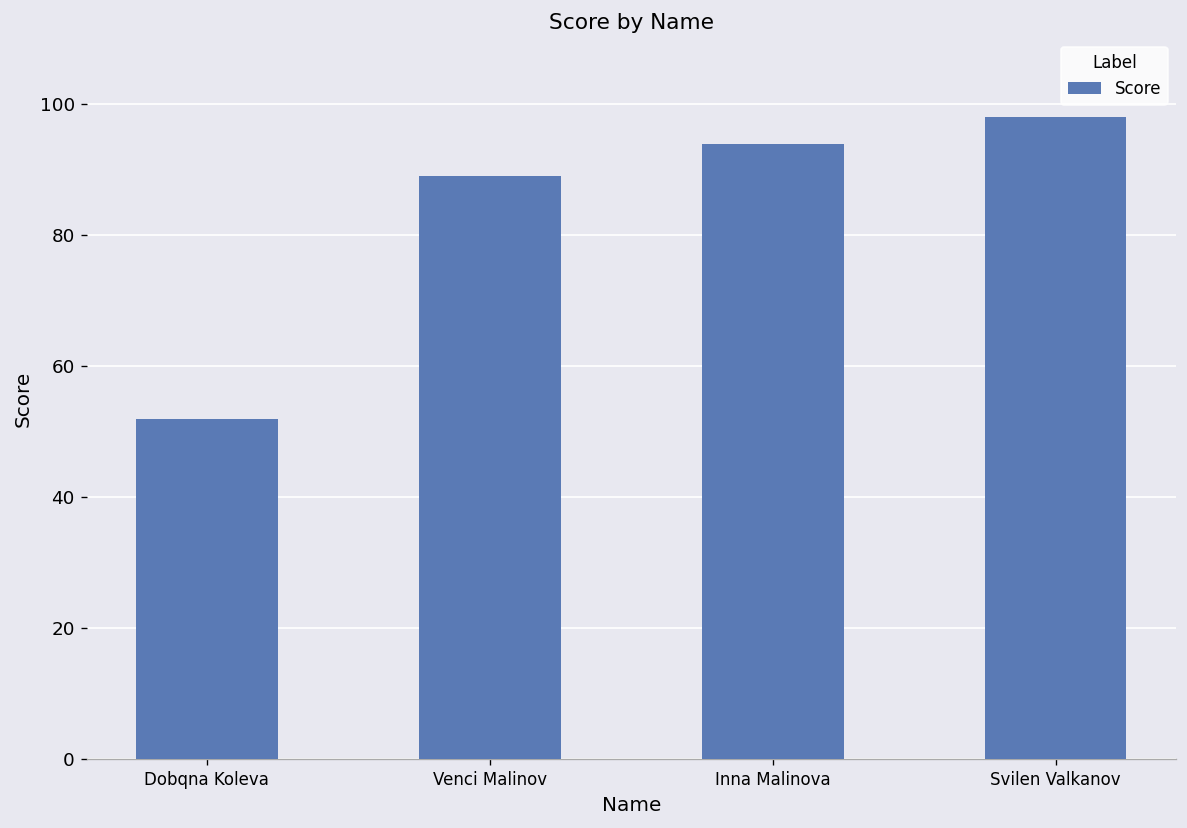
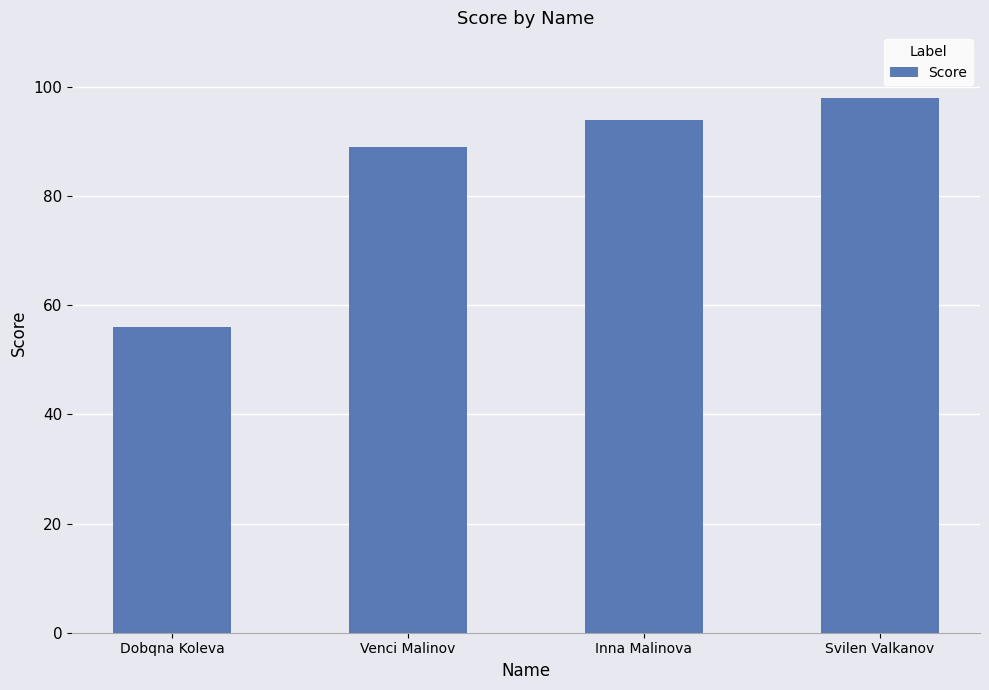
Dobqna Koleva: 52 -> 56
